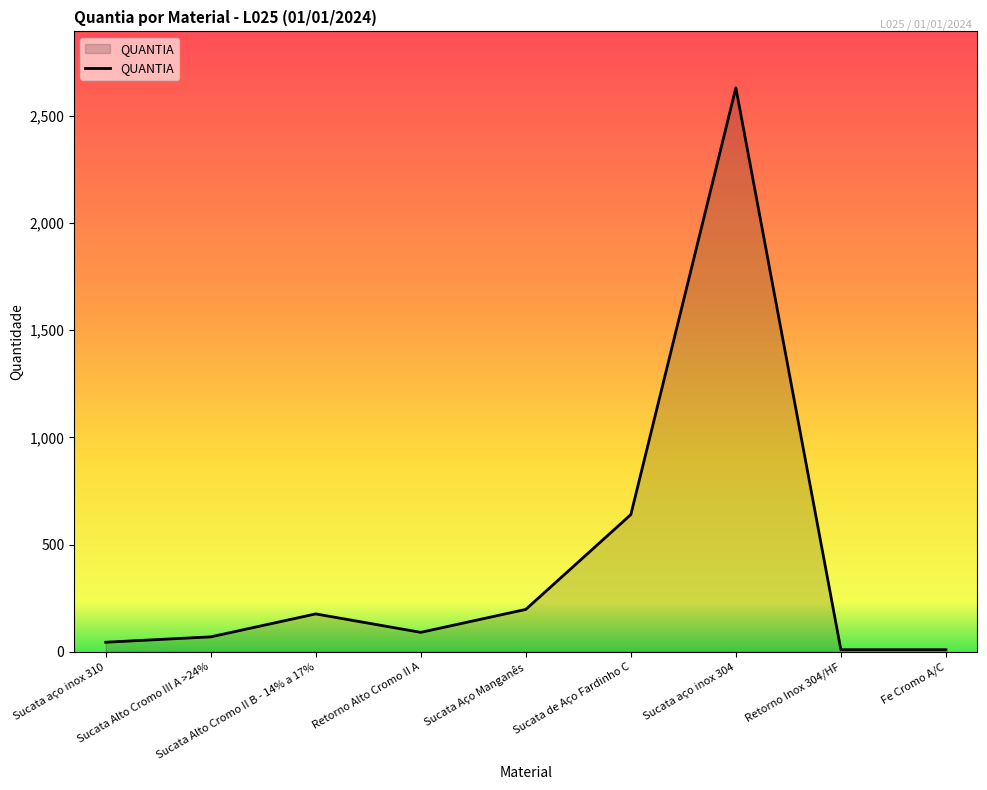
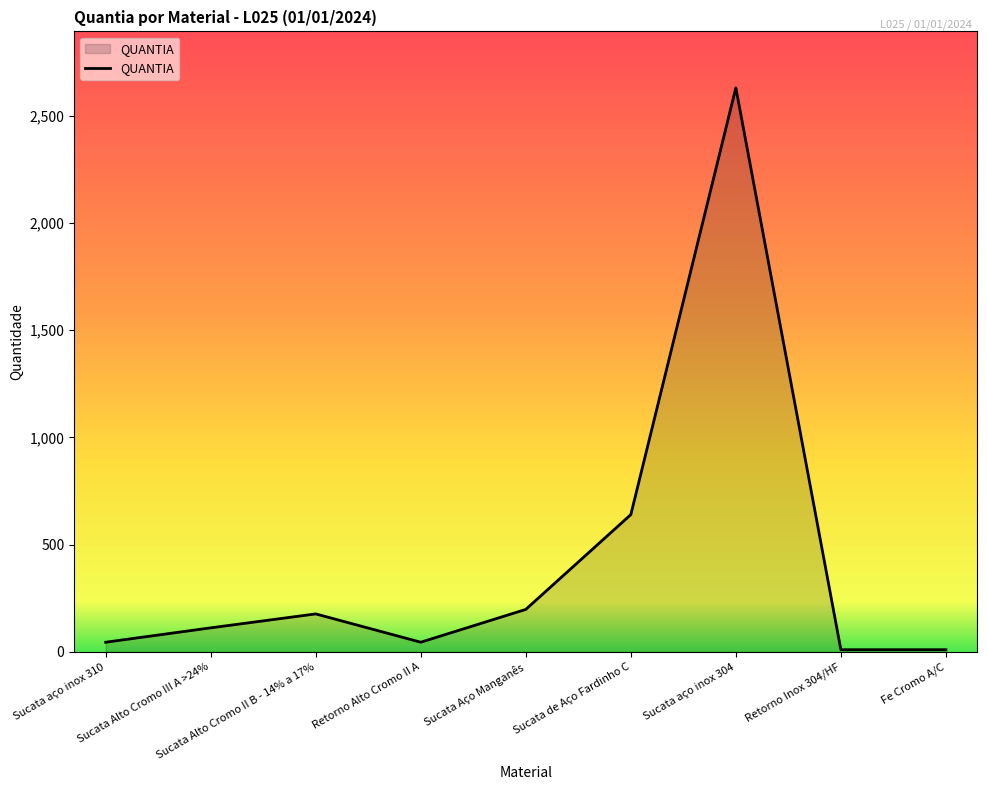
Sucata Alto Cromo III A >24%: 70 -> 110
Retorno Alto Cromo II A: 90 -> 50
